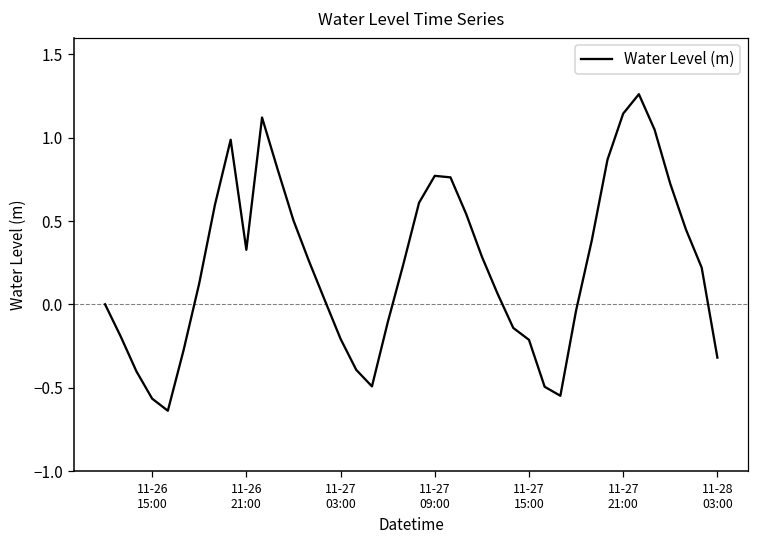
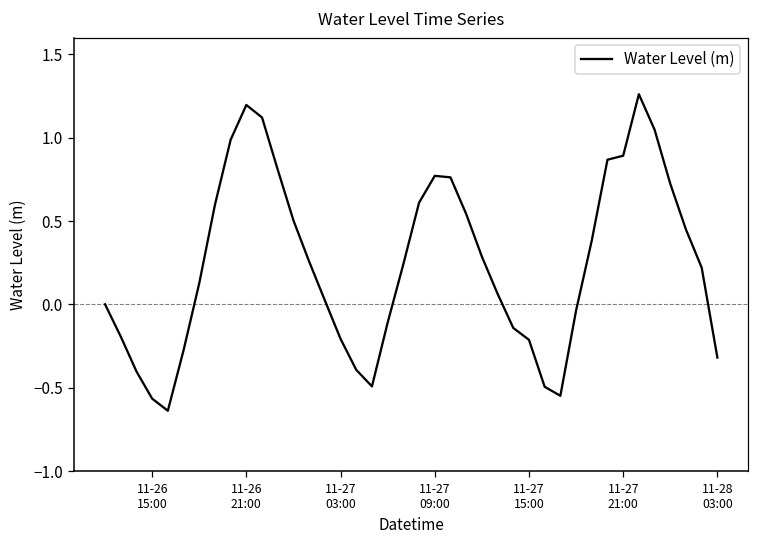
11-26 21:00: 0.33 -> 1.20
11-27 21:00: 1.14 -> 0.89
